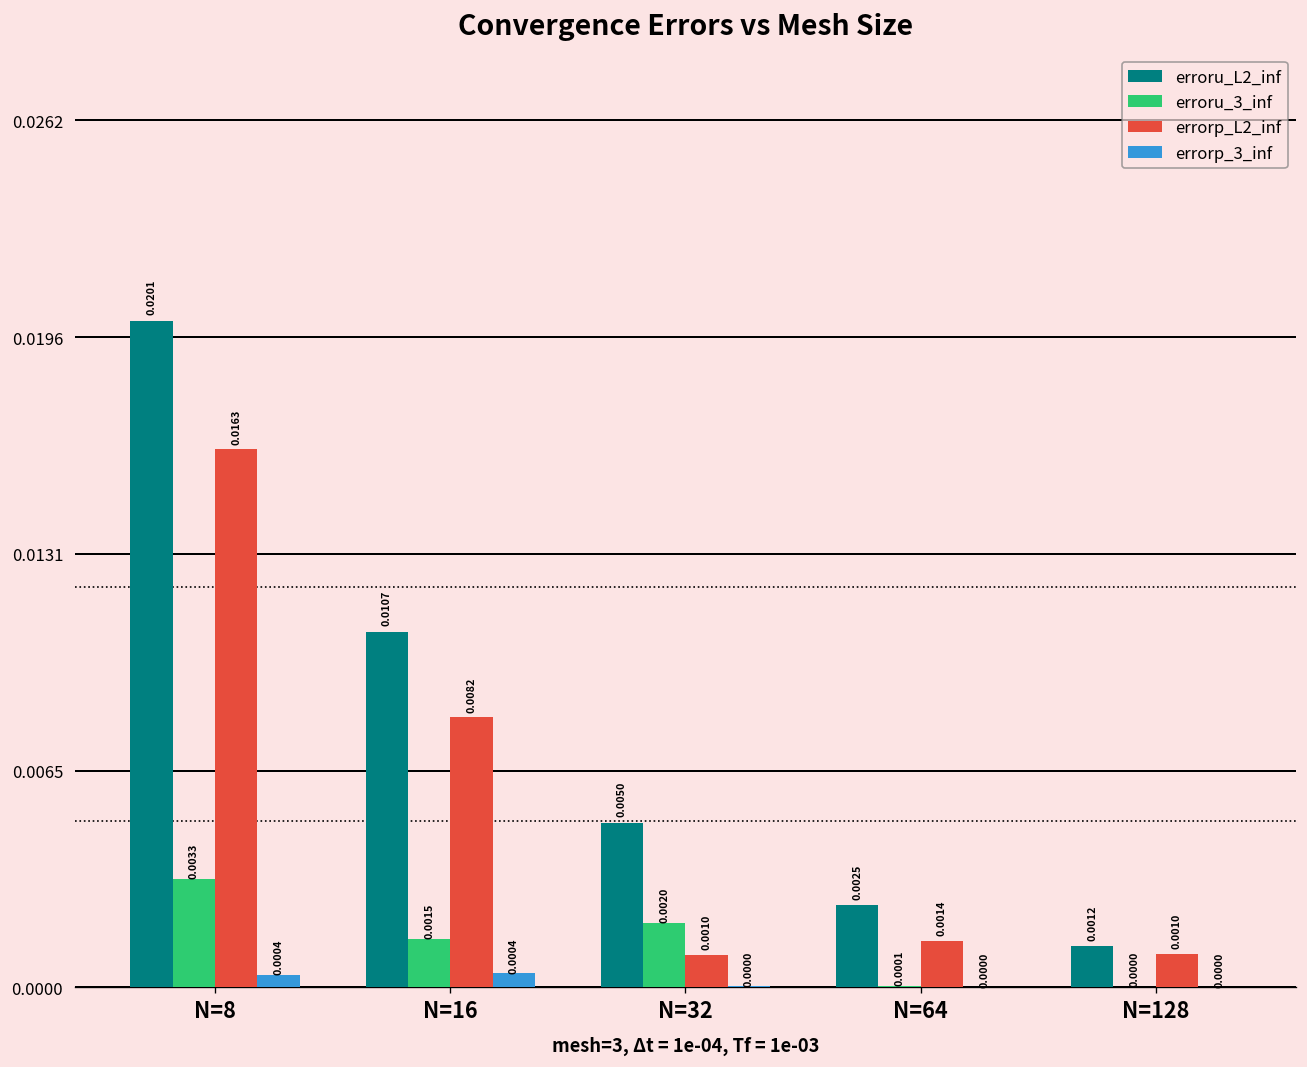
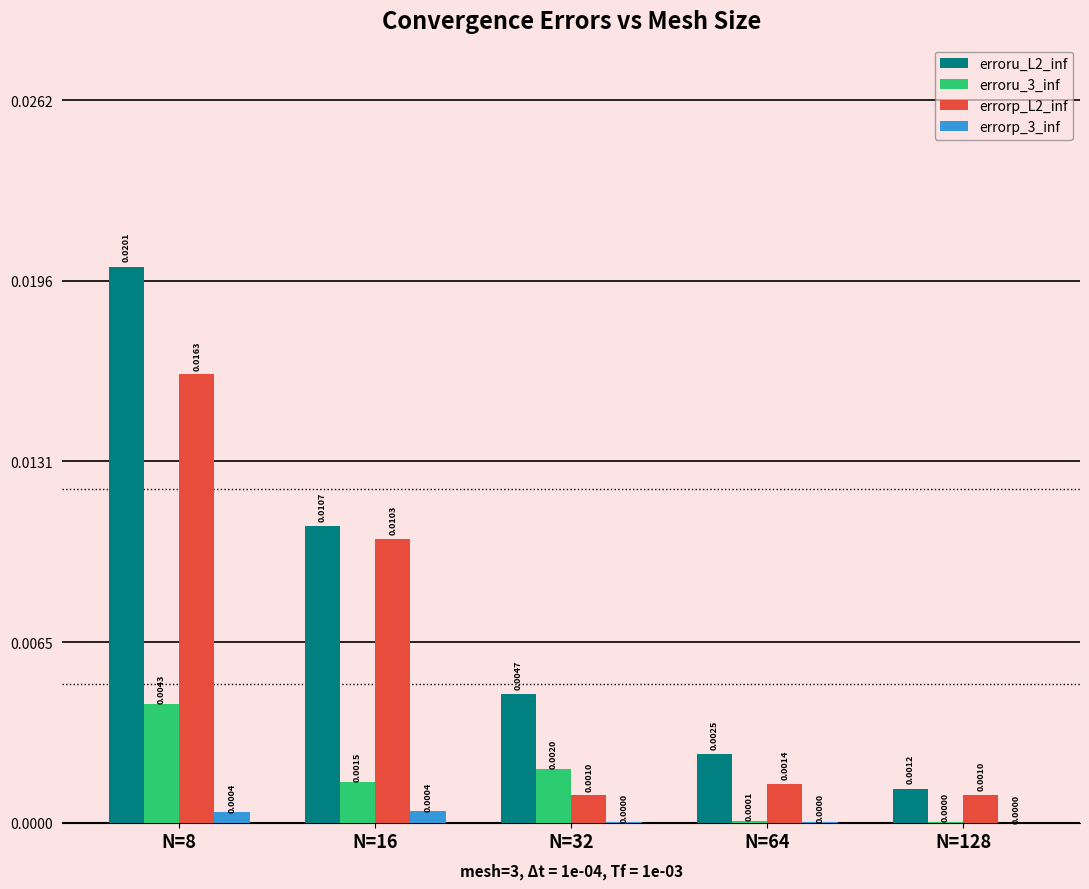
erroru_3_inf, N=8: 0.0033 -> 0.0043
errorp_L2_inf, N=16: 0.0082 -> 0.0103
erroru_L2_inf, N=32: 0.0050 -> 0.0047
